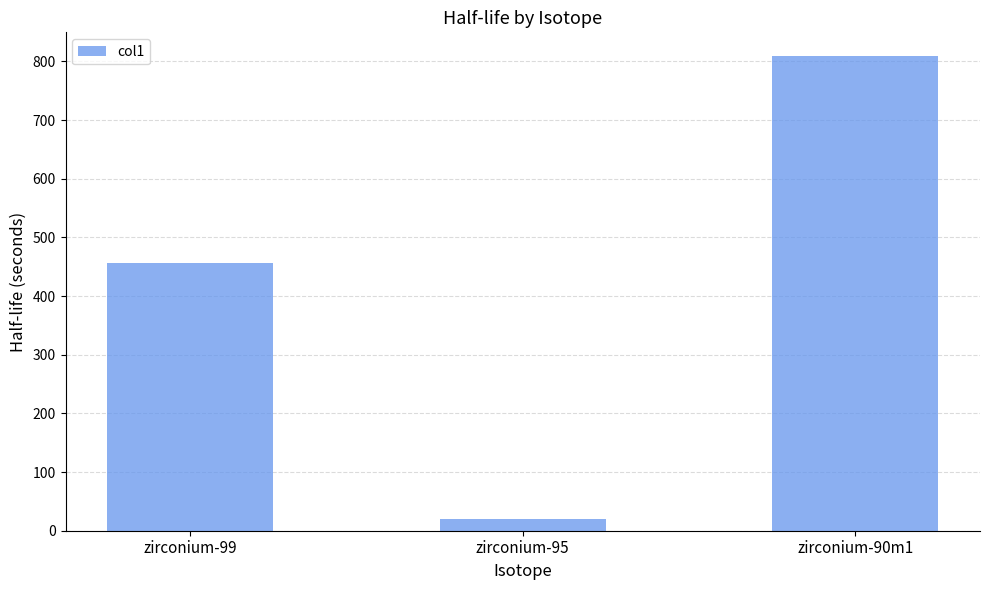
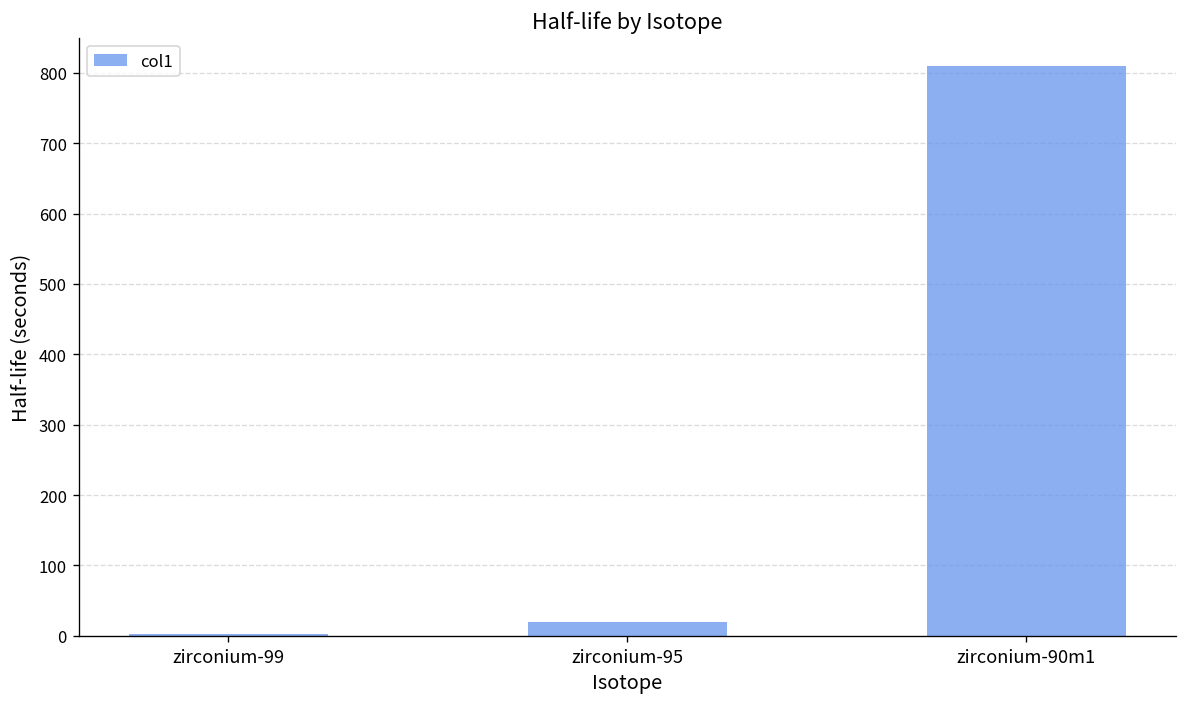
zirconium-99: 460 -> 0
